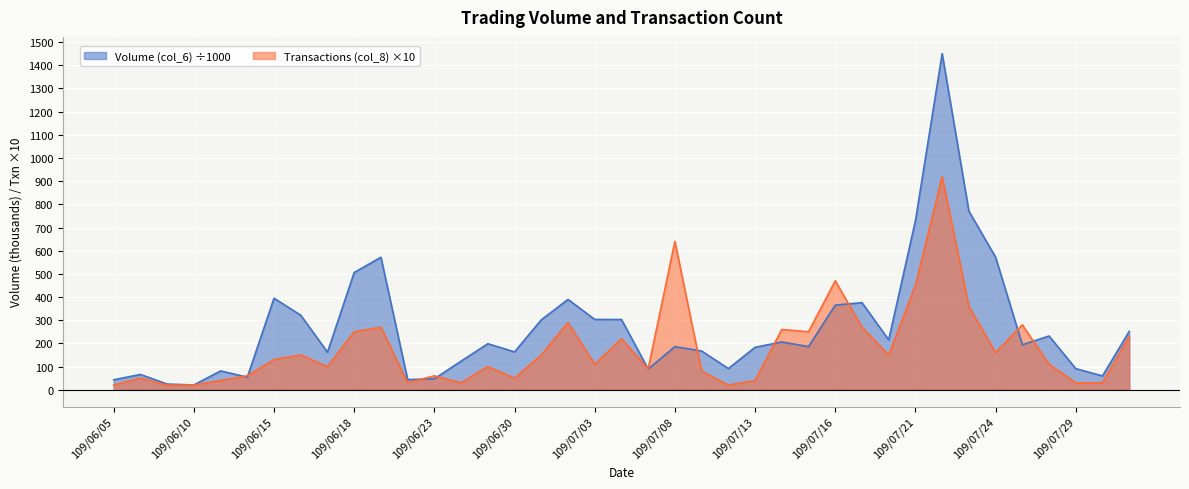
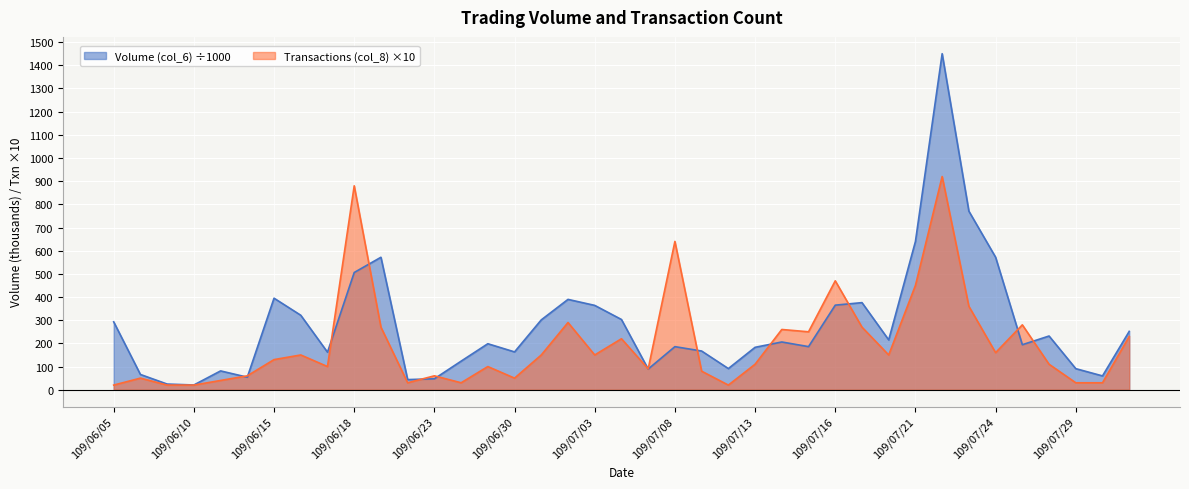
Volume (col_6) ÷1000, 109/06/05: 40 -> 290
Transactions (col_8) ×10, 109/06/18: 250 -> 880
Volume (col_6) ÷1000, 109/07/03: 300 -> 360
Transactions (col_8) ×10, 109/07/03: 110 -> 150
Transactions (col_8) ×10, 109/07/13: 40 -> 110
Volume (col_6) ÷1000, 109/07/21: 730 -> 640
